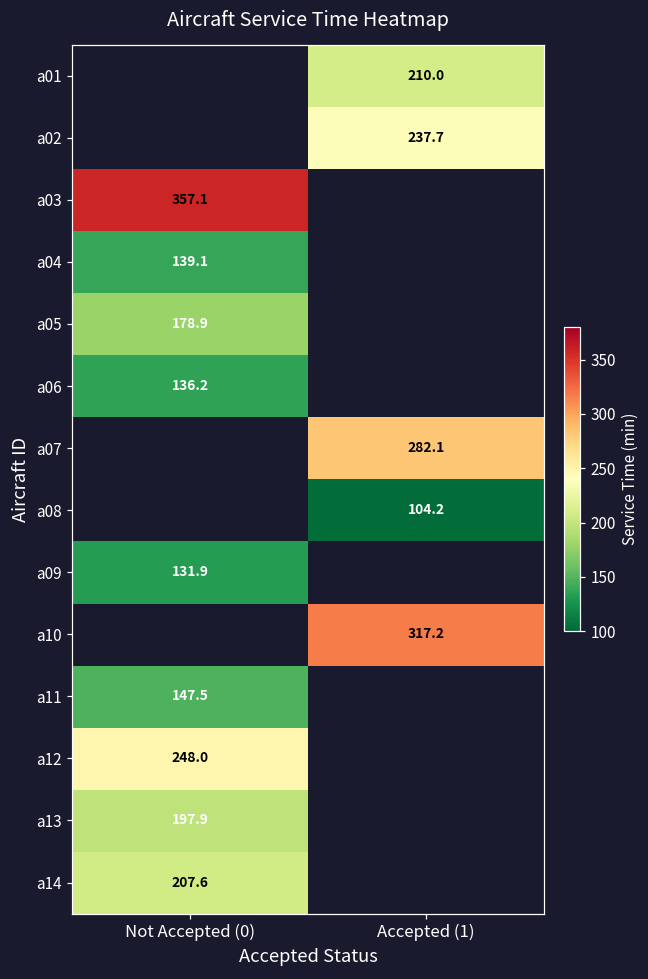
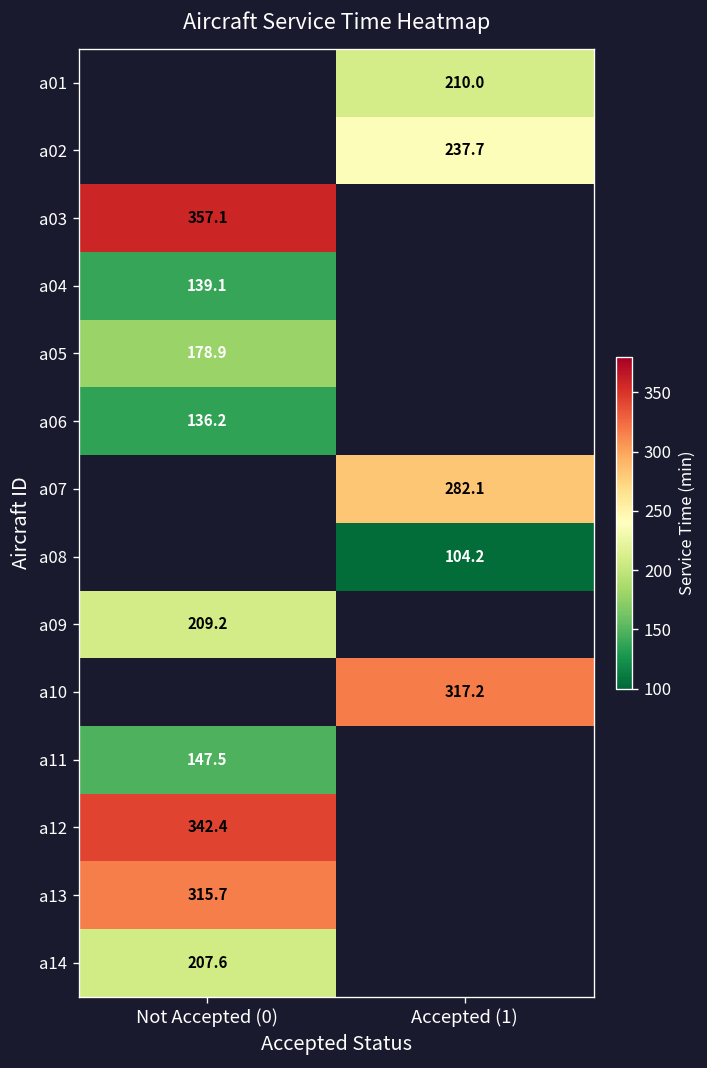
a09, Not Accepted (0): 131.9 -> 209.2
a12, Not Accepted (0): 248.0 -> 342.4
a13, Not Accepted (0): 197.9 -> 315.7
